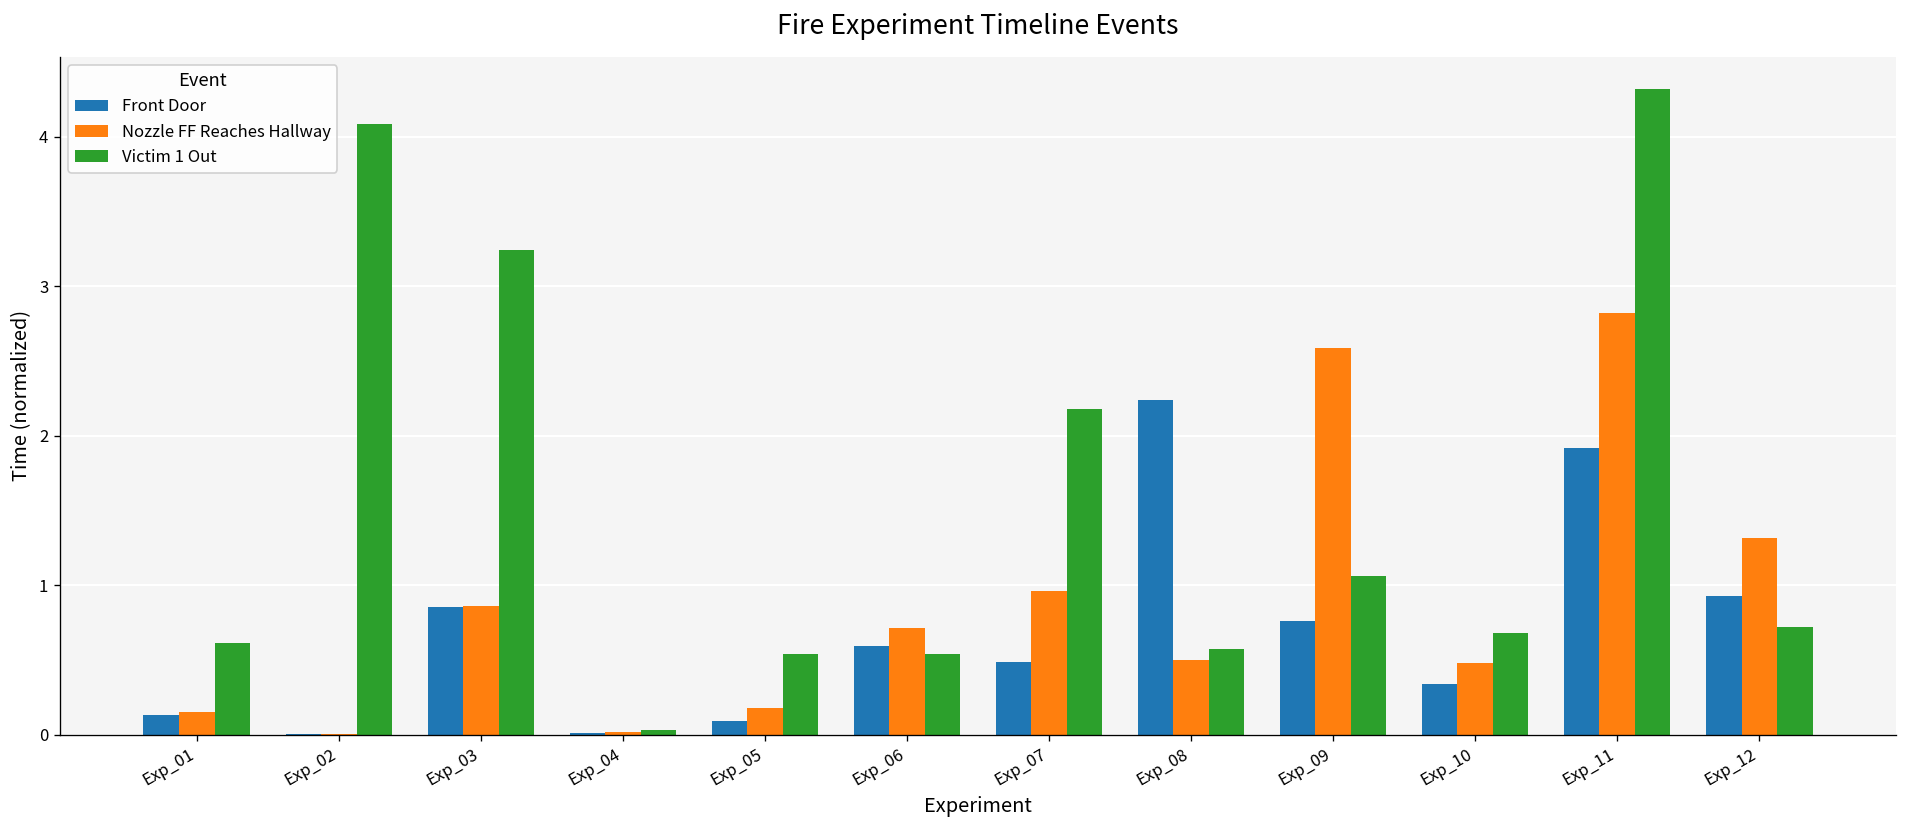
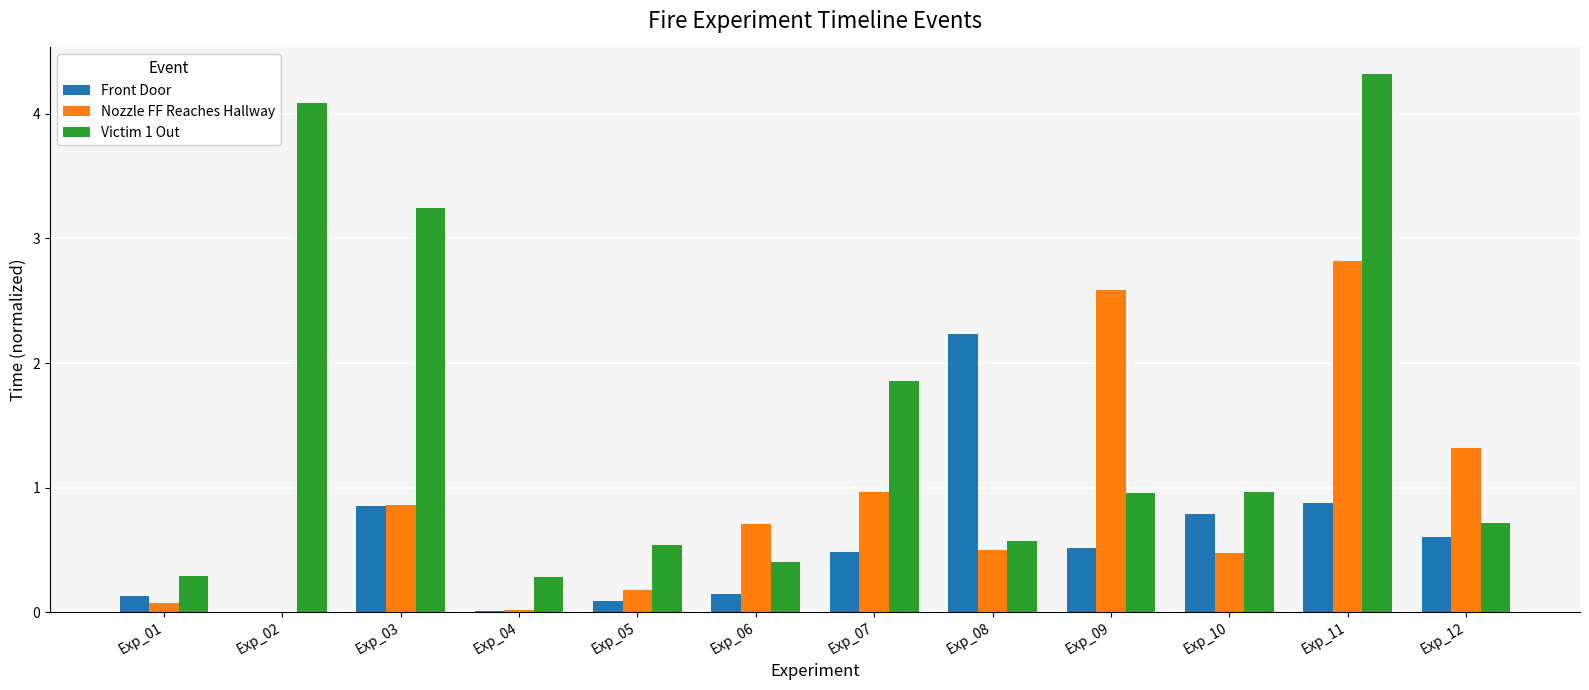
Nozzle FF Reaches Hallway, Exp_01: 0.15 -> 0.08
Victim 1 Out, Exp_01: 0.61 -> 0.29
Victim 1 Out, Exp_04: 0.03 -> 0.28
Front Door, Exp_06: 0.60 -> 0.15
Victim 1 Out, Exp_06: 0.54 -> 0.41
Victim 1 Out, Exp_07: 2.18 -> 1.86
Front Door, Exp_09: 0.76 -> 0.51
Victim 1 Out, Exp_09: 1.06 -> 0.96
Front Door, Exp_10: 0.34 -> 0.79
Victim 1 Out, Exp_10: 0.68 -> 0.96
Front Door, Exp_11: 1.92 -> 0.88
Front Door, Exp_12: 0.93 -> 0.60
